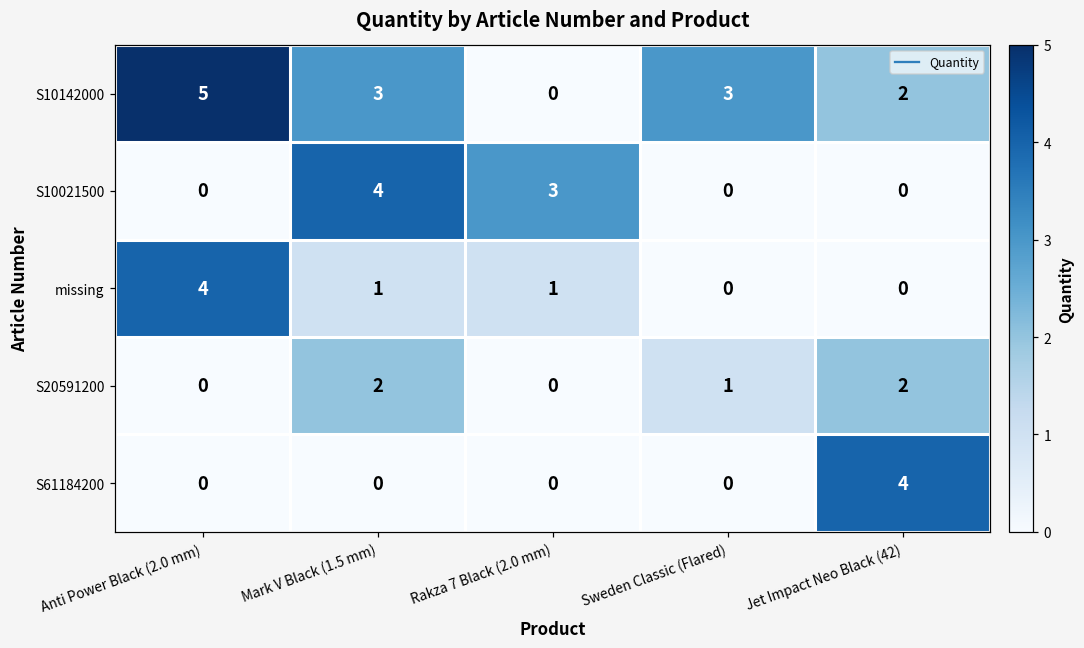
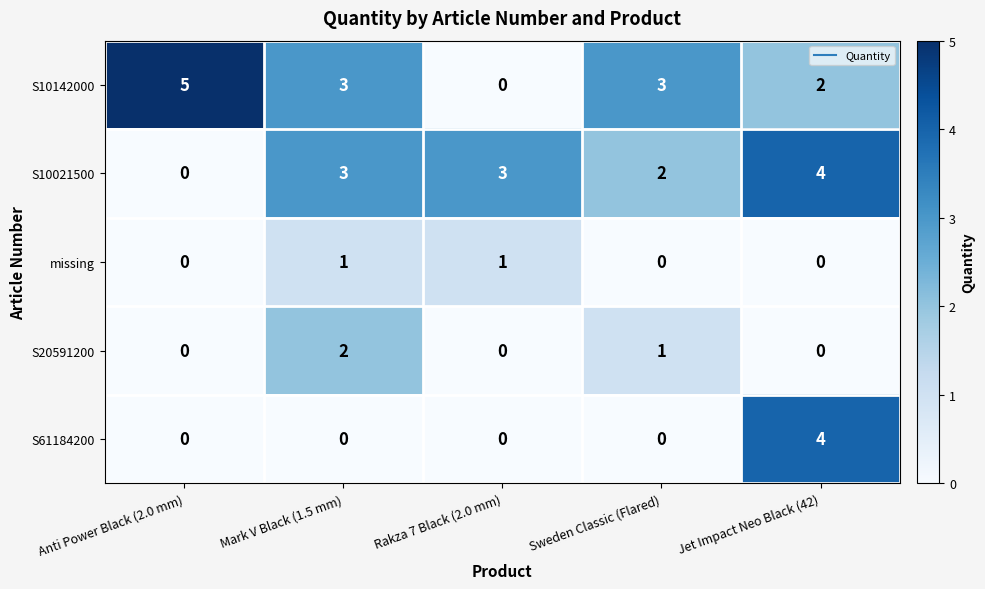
S10021500, Mark V Black (1.5 mm): 4 -> 3
S10021500, Sweden Classic (Flared): 0 -> 2
S10021500, Jet Impact Neo Black (42): 0 -> 4
missing, Anti Power Black (2.0 mm): 4 -> 0
S20591200, Jet Impact Neo Black (42): 2 -> 0
